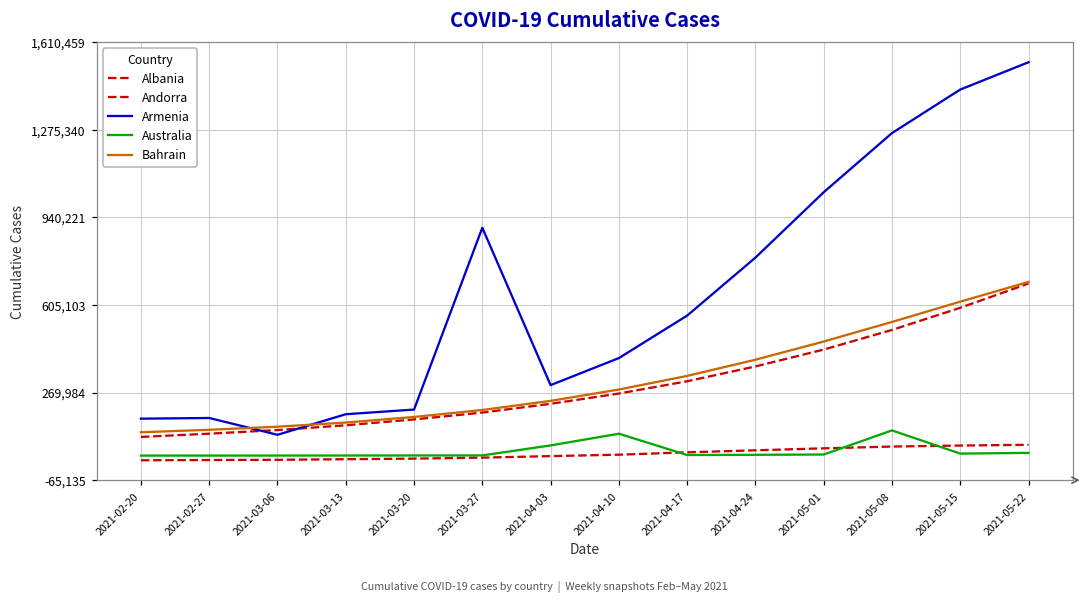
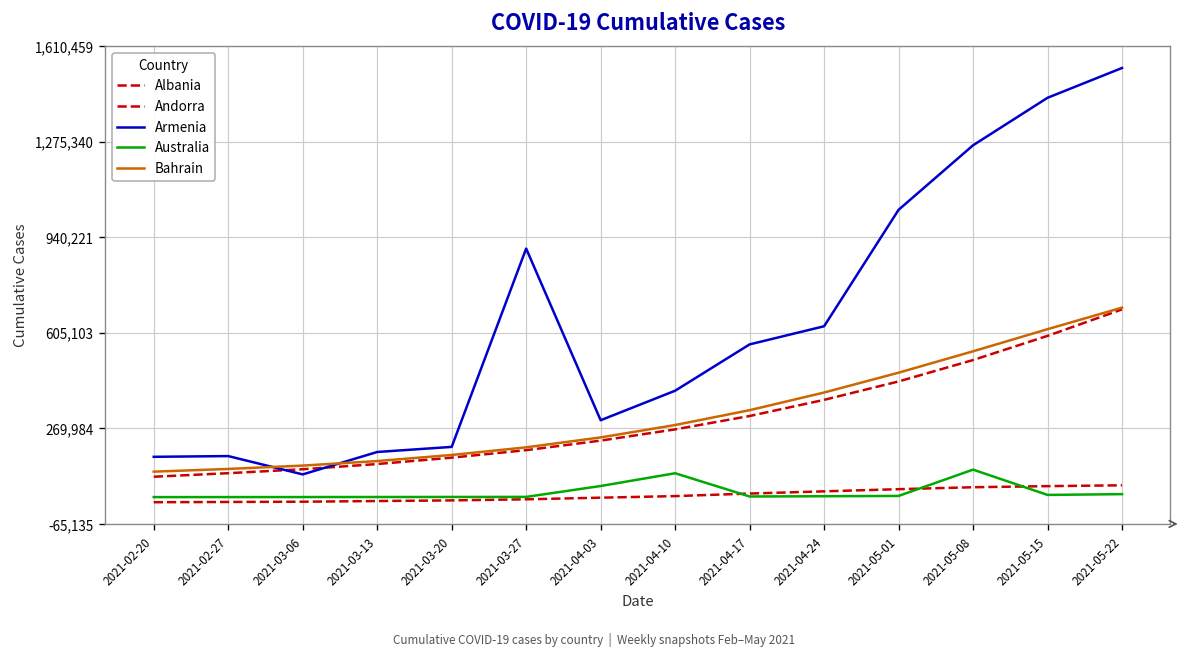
Armenia, 2021-04-24: 790,000 -> 630,000
